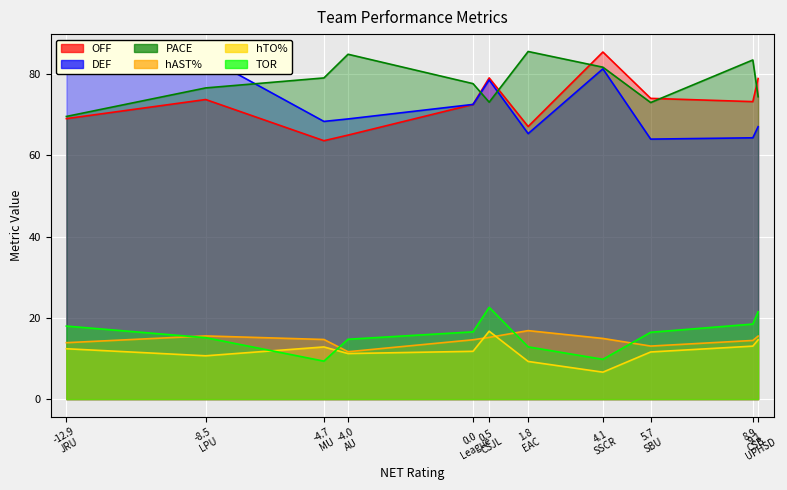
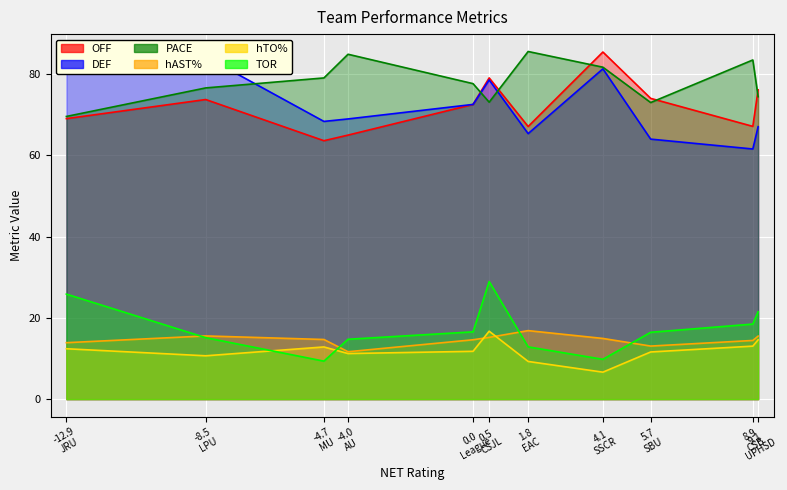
TOR, -12.9 JRU: 18 -> 26
TOR, 0.5 CSJL: 23 -> 29
OFF, 8.9 CSB: 73 -> 67
DEF, 8.9 CSB: 64 -> 62
OFF, 9.1 UPHSD: 79 -> 76
